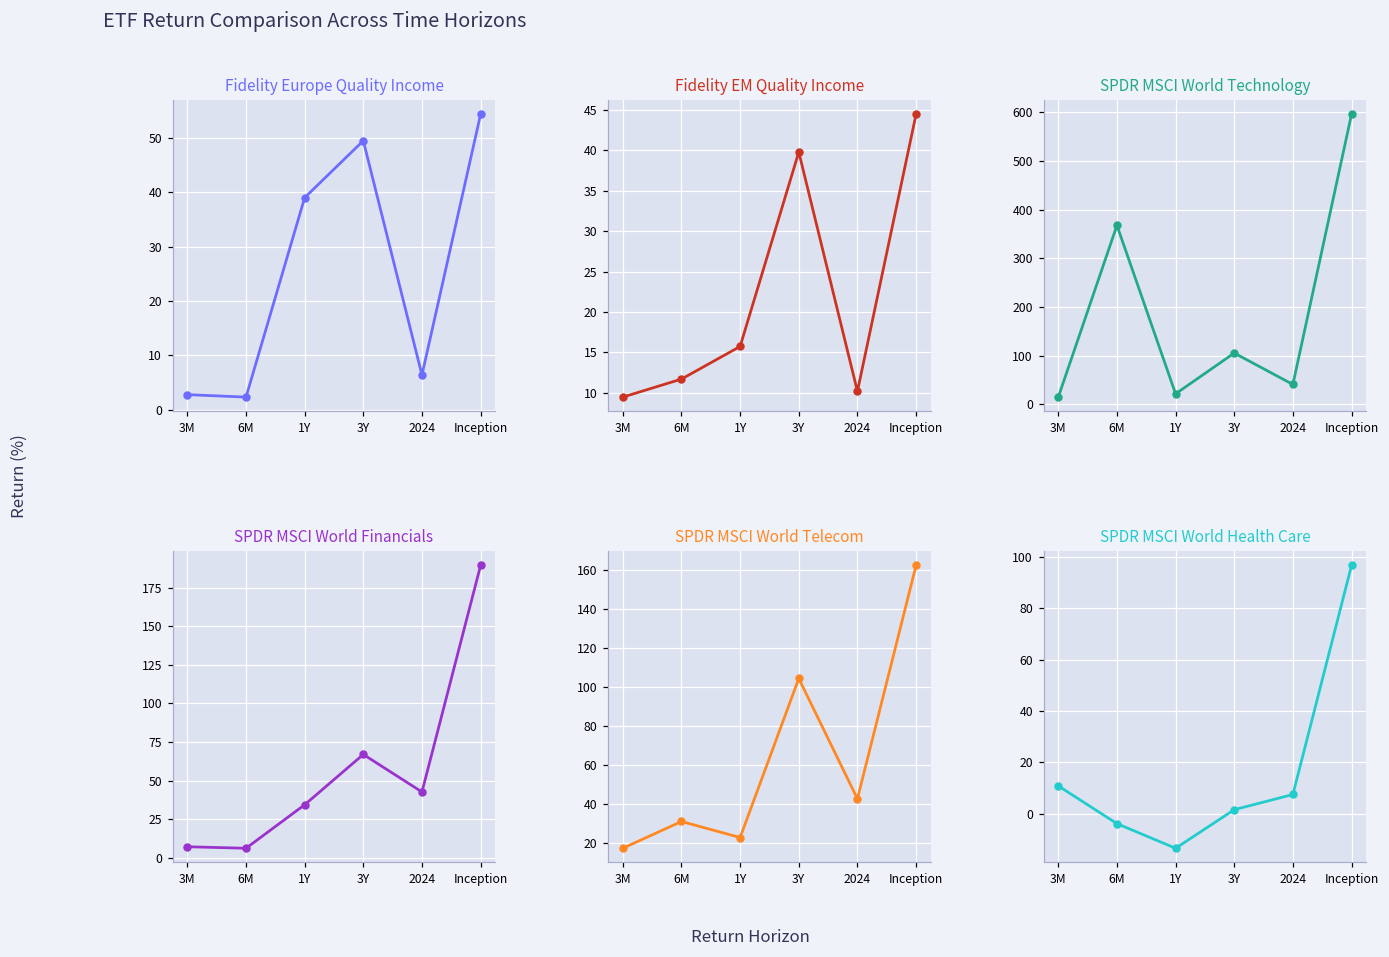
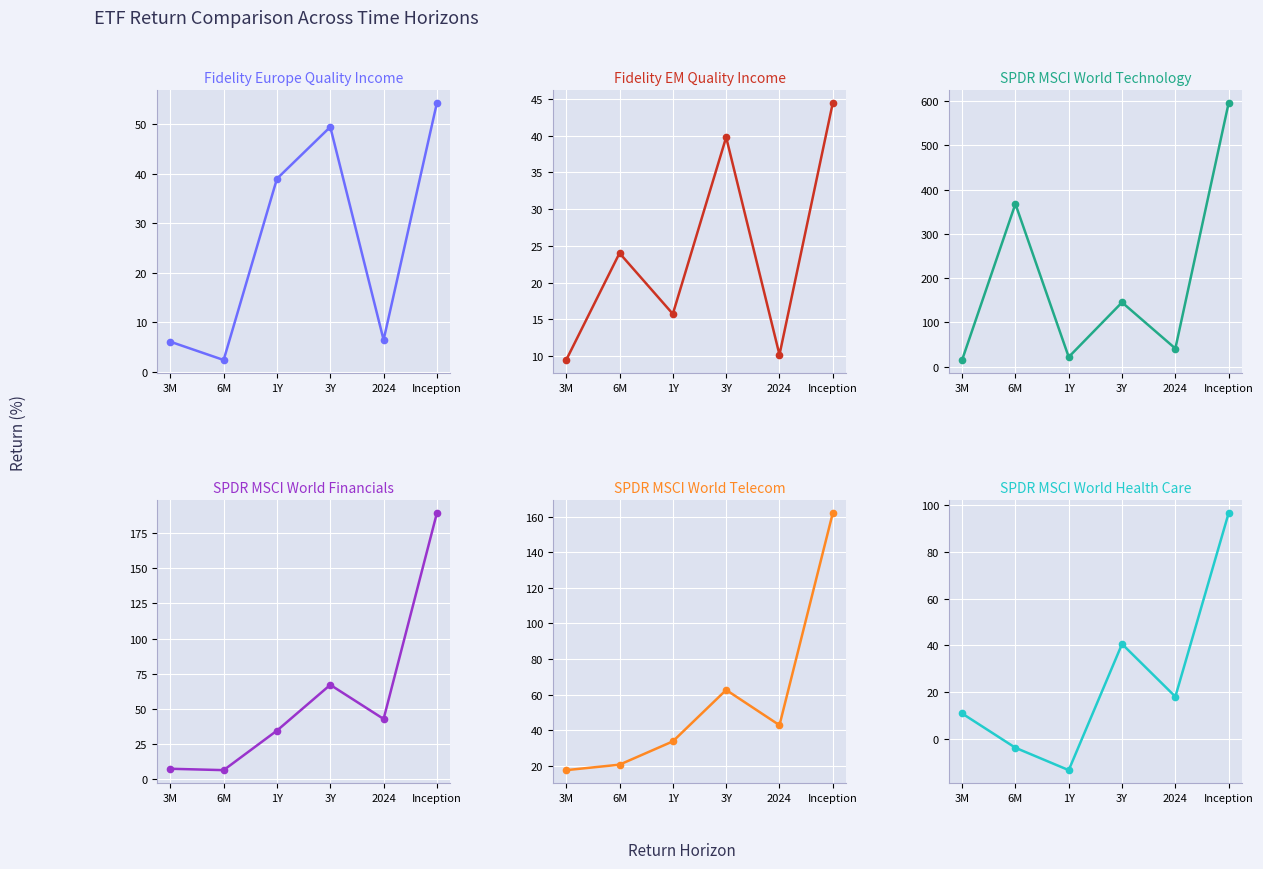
Fidelity Europe Quality Income, 3M: 3 -> 6
Fidelity EM Quality Income, 6M: 12 -> 24
SPDR MSCI World Technology, 3Y: 110 -> 150
SPDR MSCI World Telecom, 6M: 31 -> 21
SPDR MSCI World Telecom, 1Y: 23 -> 34
SPDR MSCI World Telecom, 3Y: 104 -> 63
SPDR MSCI World Health Care, 3Y: 2 -> 41
SPDR MSCI World Health Care, 2024: 7 -> 18
